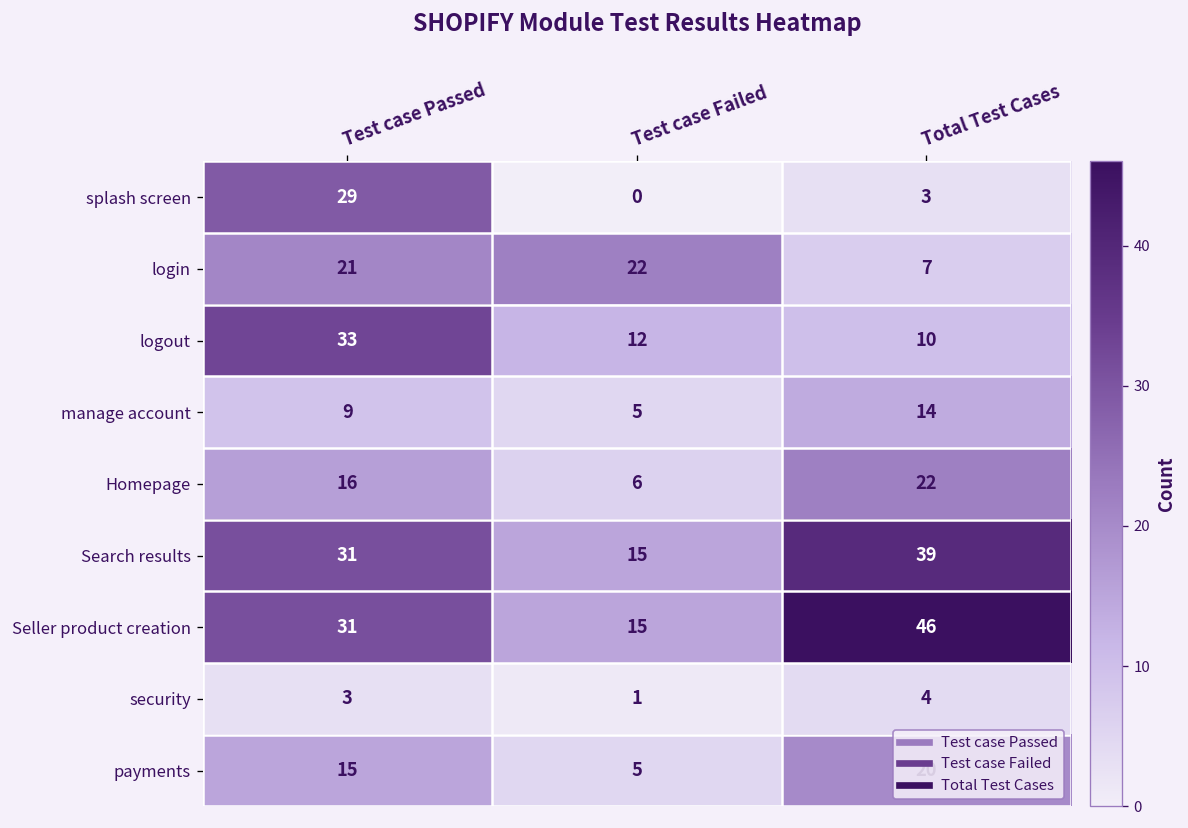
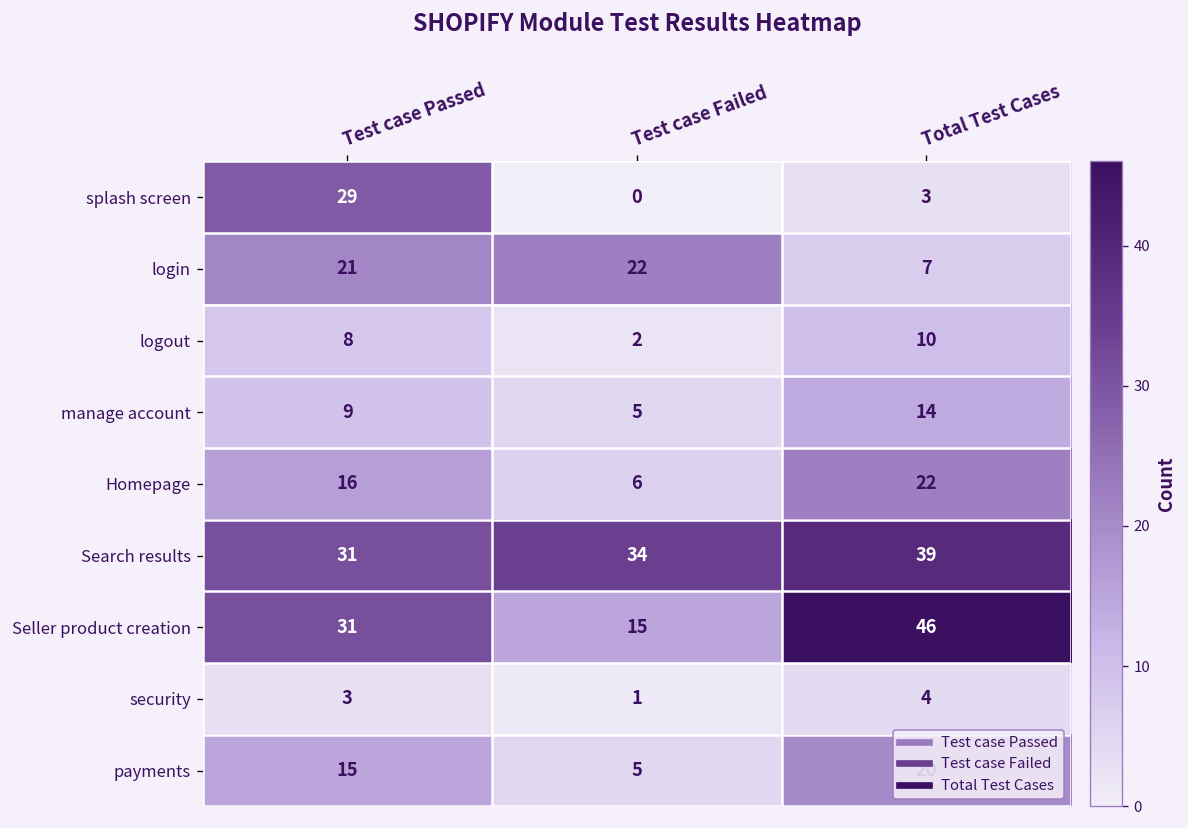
logout, Test case Passed: 33 -> 8
logout, Test case Failed: 12 -> 2
Search results, Test case Failed: 15 -> 34
